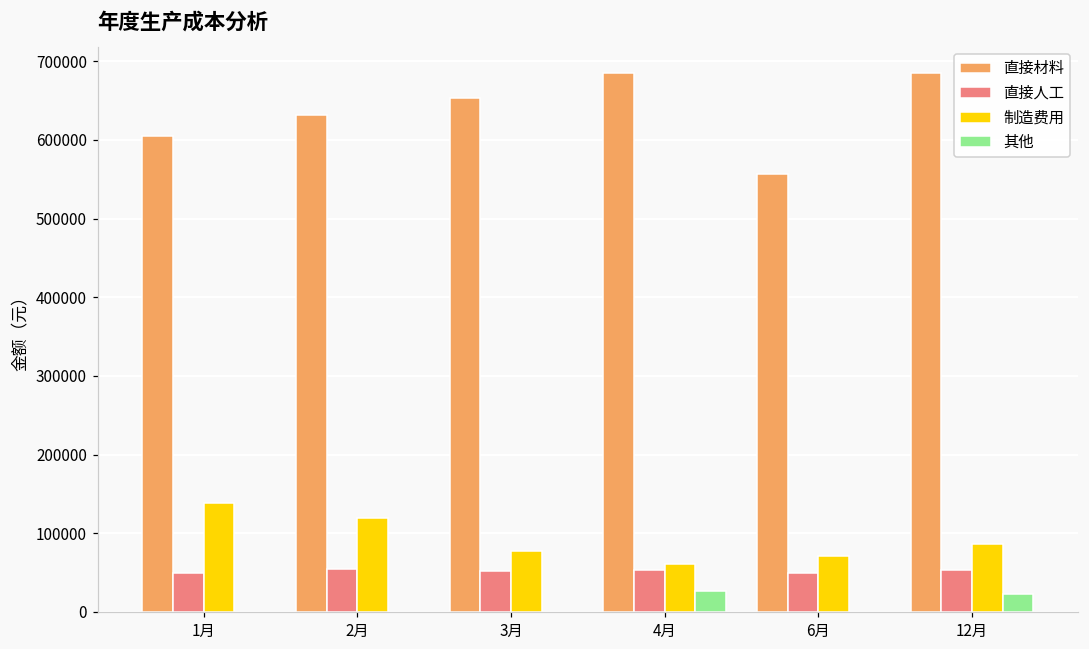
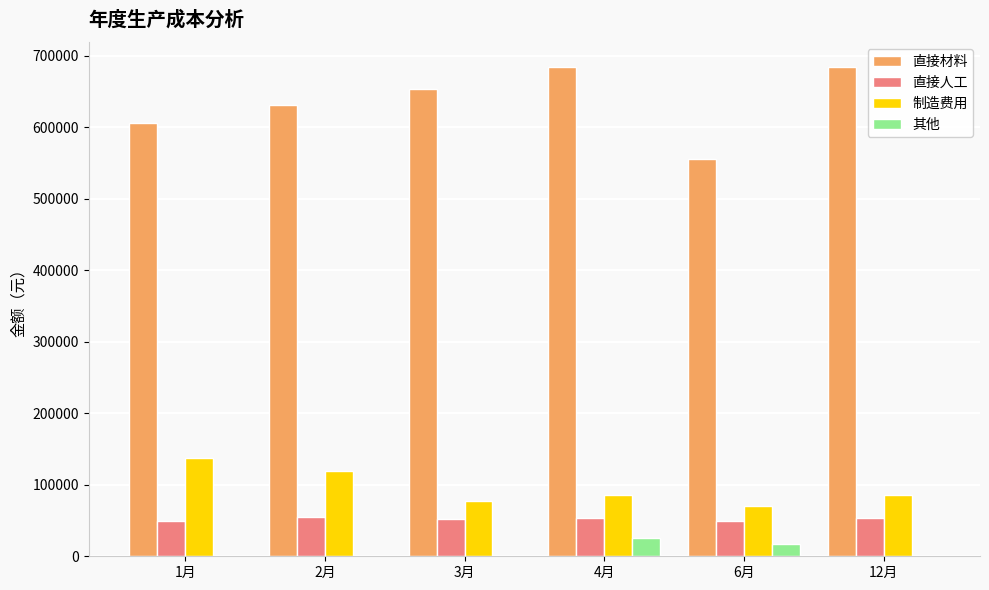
制造费用, 4月: 60000 -> 90000
其他, 6月: 0 -> 20000
其他, 12月: 20000 -> 0
